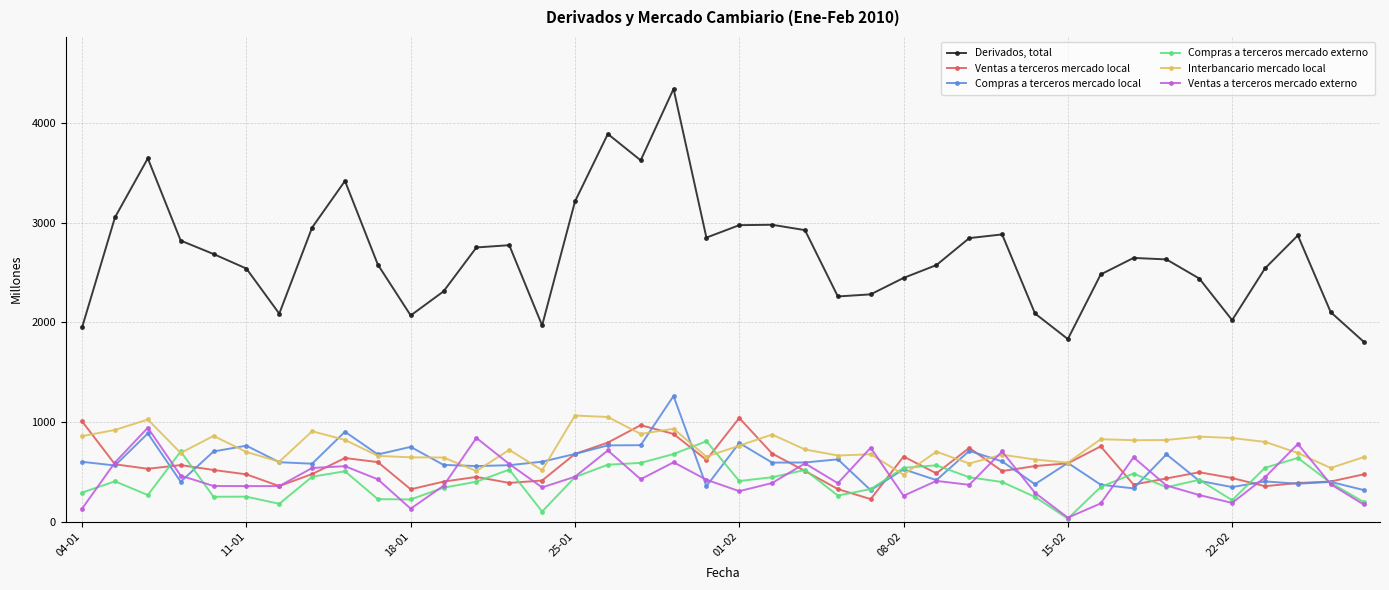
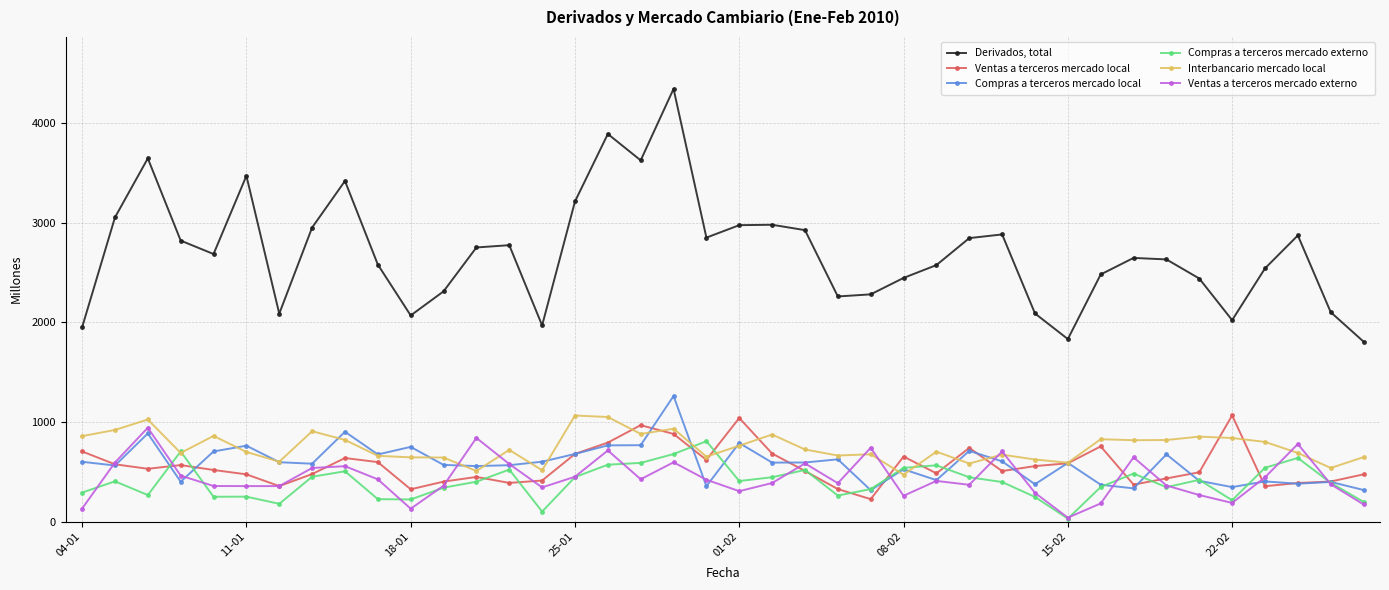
Ventas a terceros mercado local, 04-01: 1000 -> 700
Derivados, total, 11-01: 2500 -> 3500
Ventas a terceros mercado local, 22-02: 400 -> 1100
